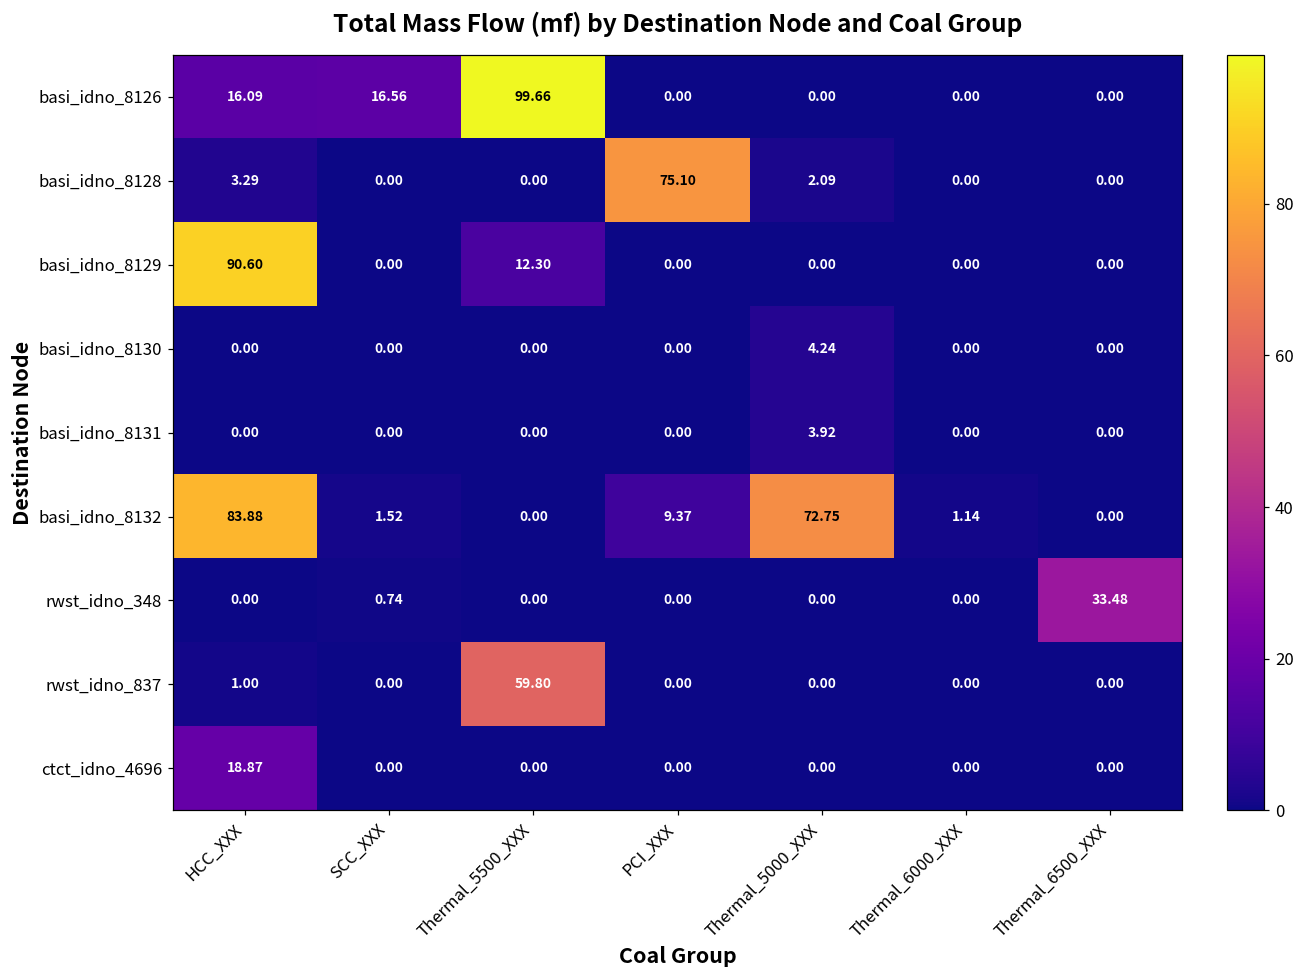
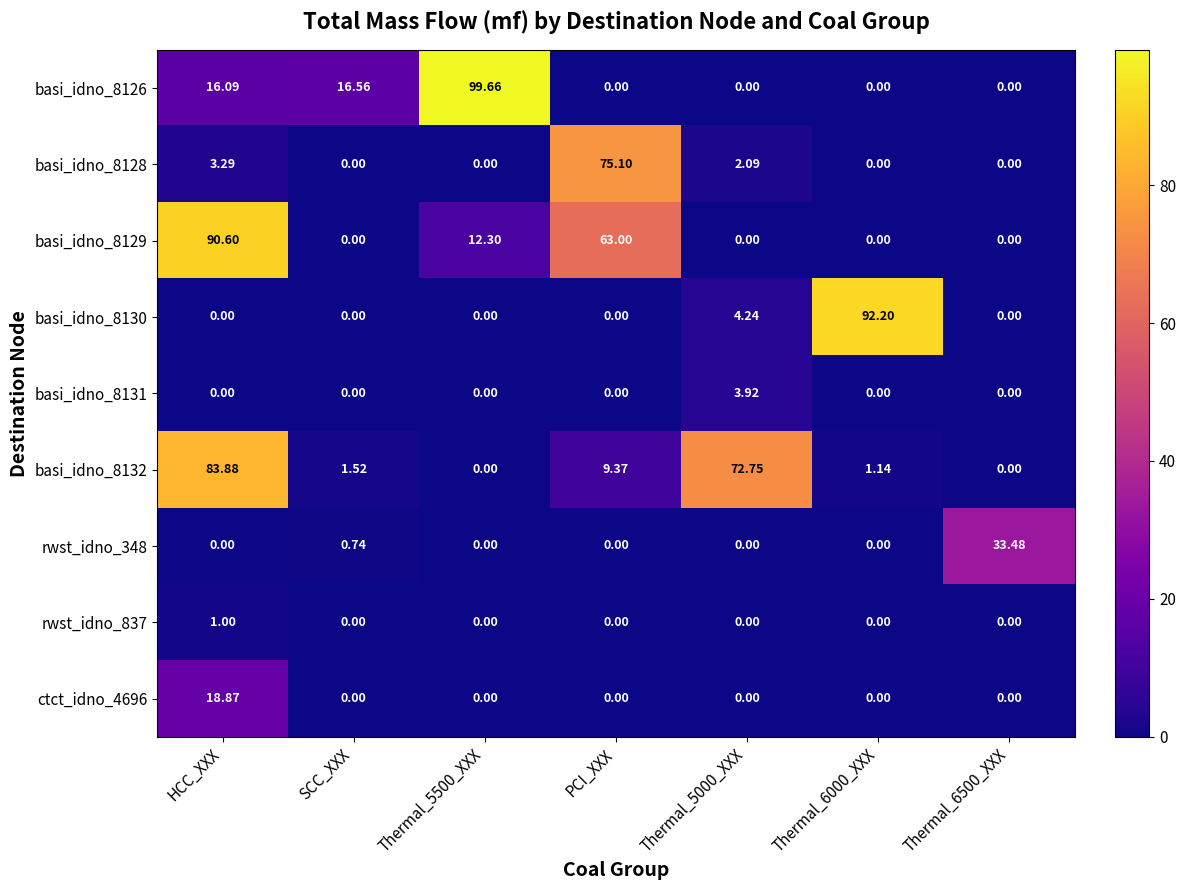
basi_idno_8129, PCI_XXX: 0.00 -> 63.00
basi_idno_8130, Thermal_6000_XXX: 0.00 -> 92.20
rwst_idno_837, Thermal_5500_XXX: 59.80 -> 0.00
